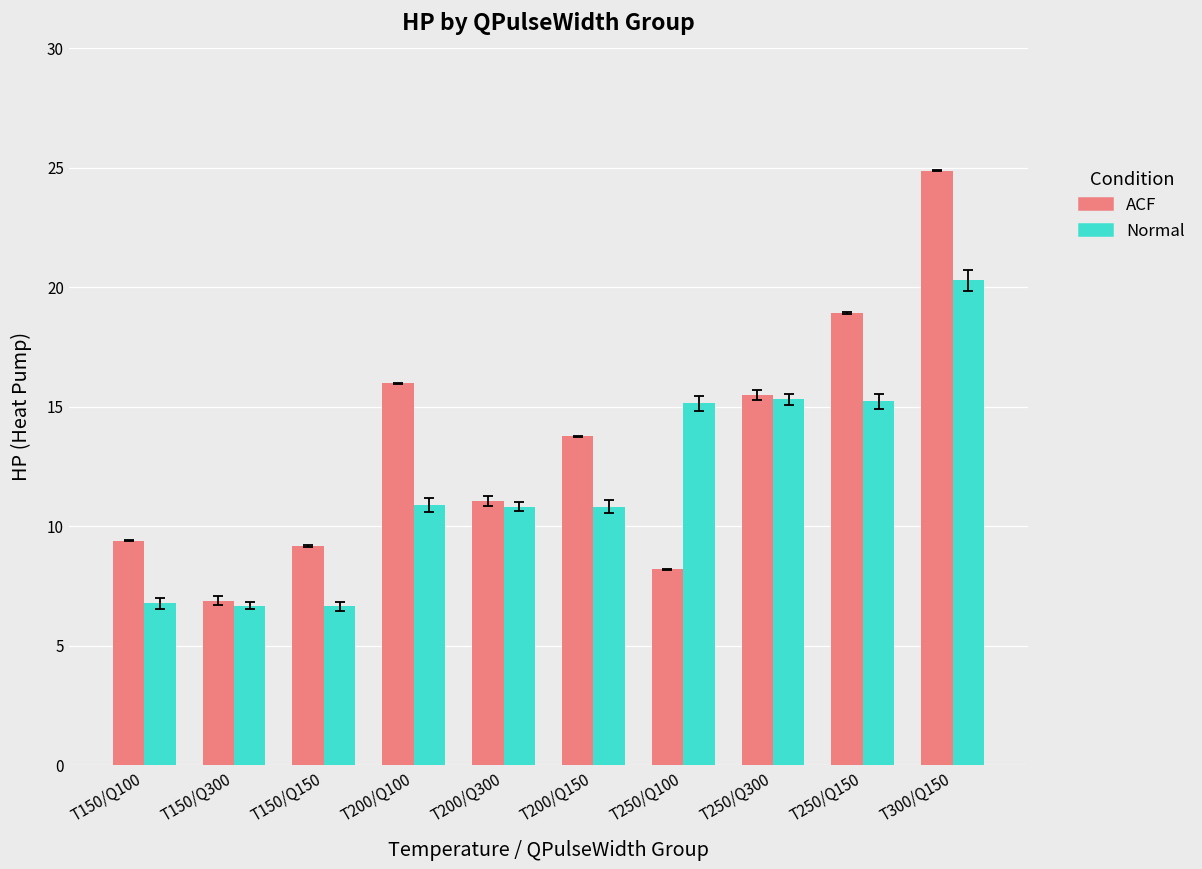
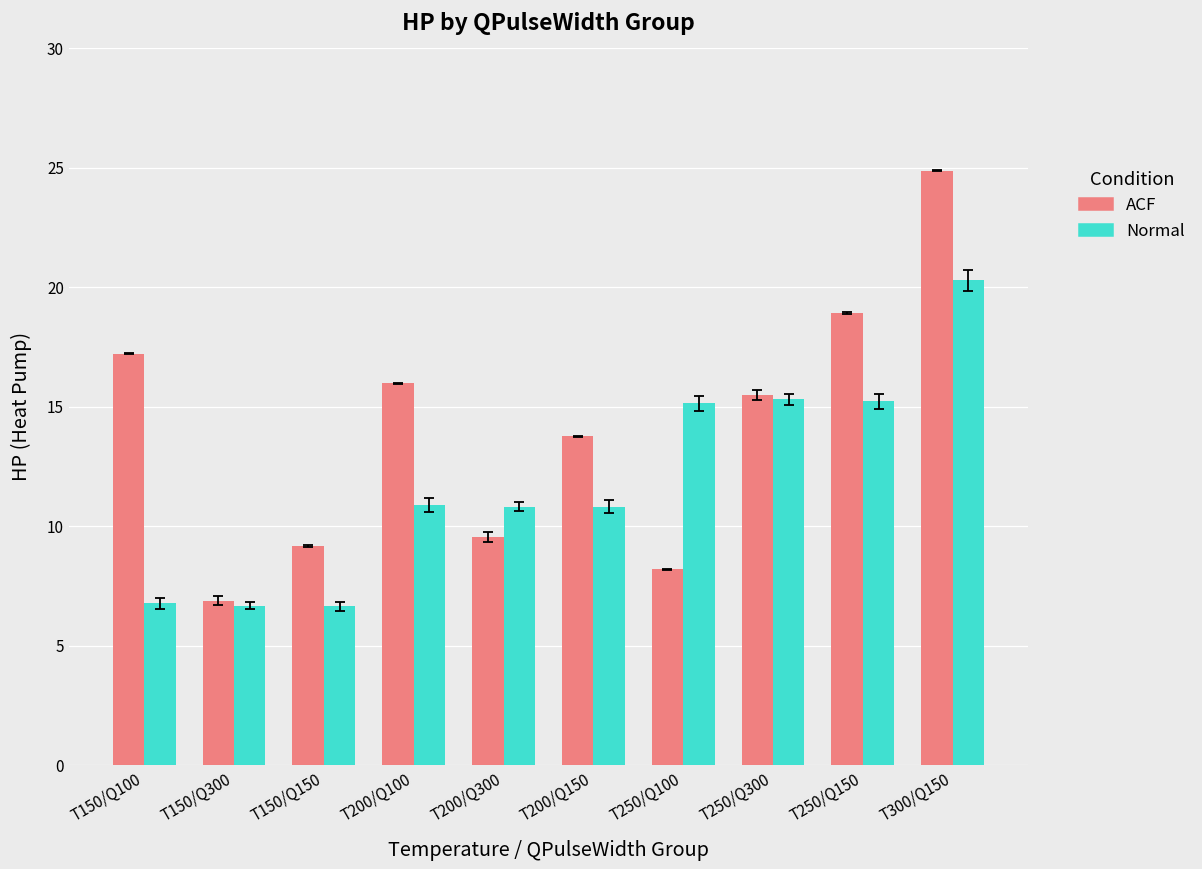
ACF, T150/Q100: 9.4 -> 17.2
ACF, T200/Q300: 11.1 -> 9.6
